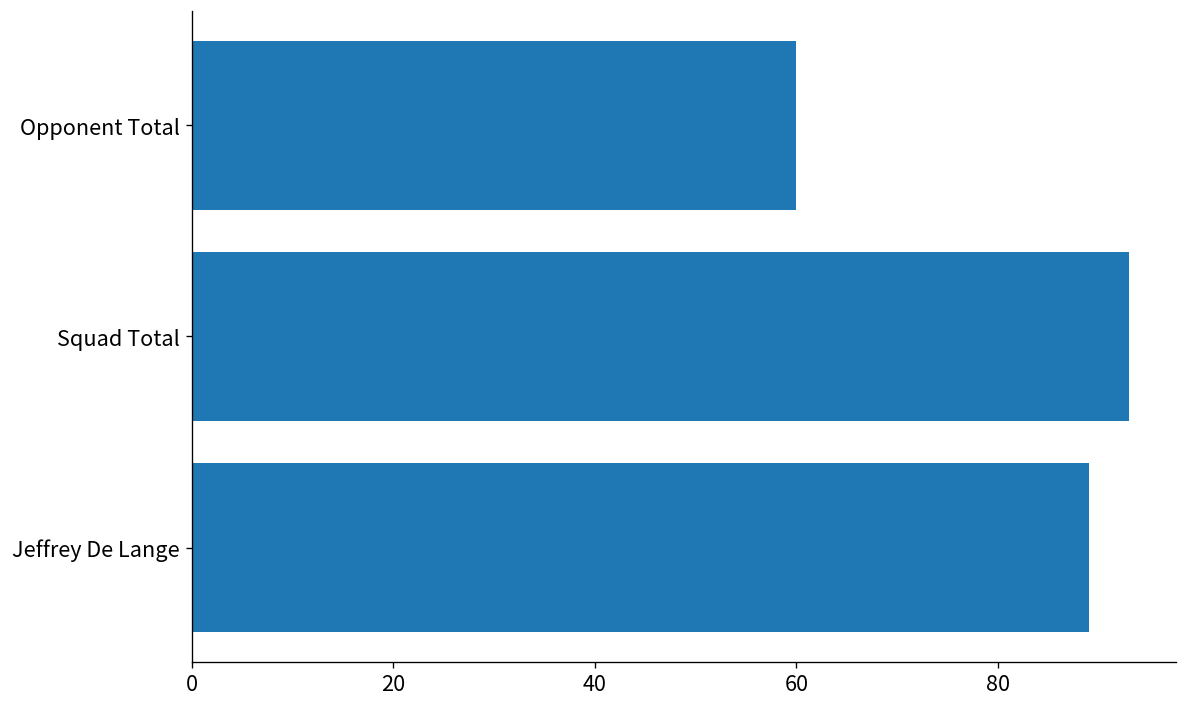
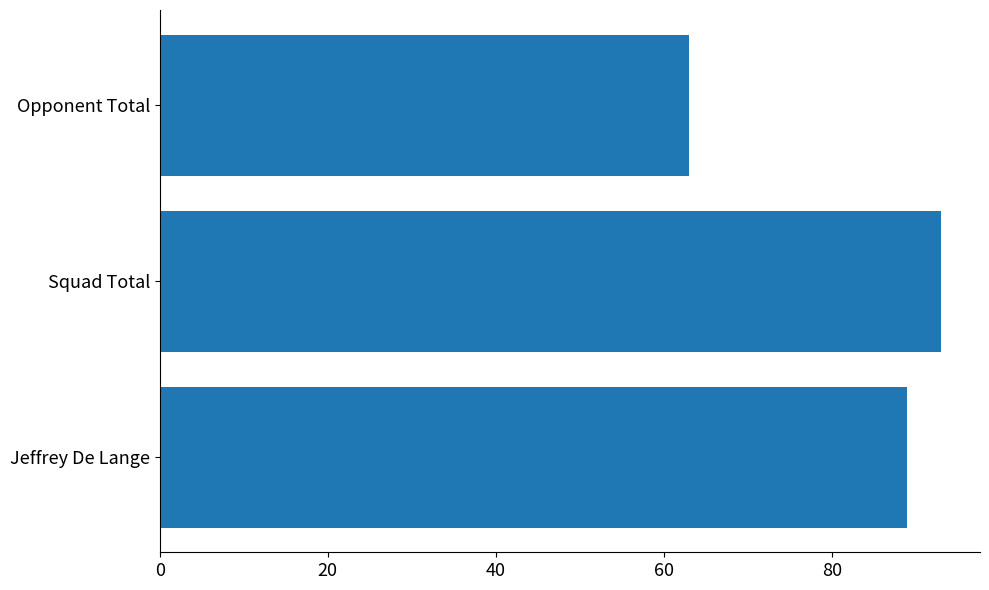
Opponent Total: 60 -> 63
